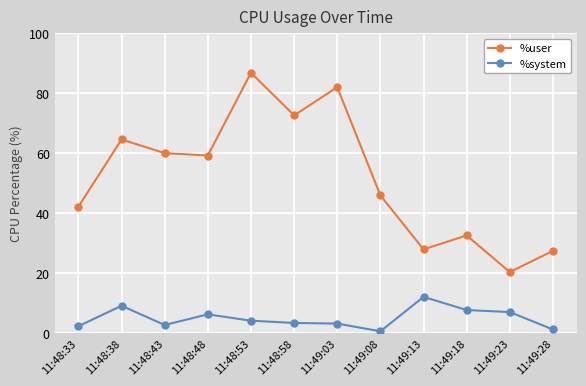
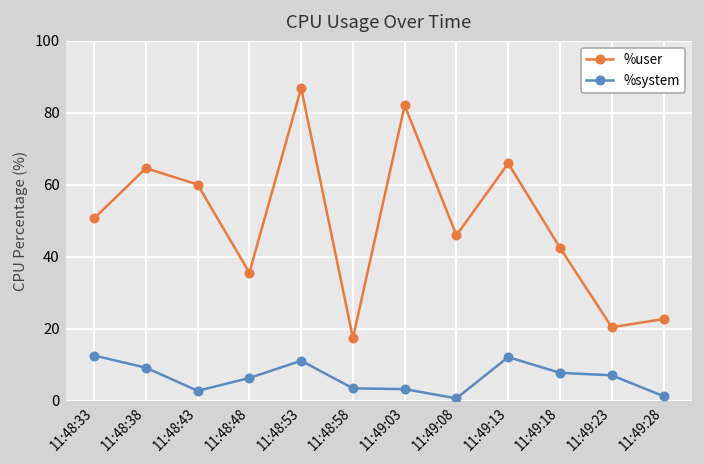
%user, 11:48:33: 42 -> 51
%system, 11:48:33: 2 -> 13
%user, 11:48:48: 59 -> 36
%system, 11:48:53: 4 -> 11
%user, 11:48:58: 73 -> 17
%user, 11:49:13: 28 -> 66
%user, 11:49:18: 33 -> 43
%user, 11:49:28: 28 -> 23
